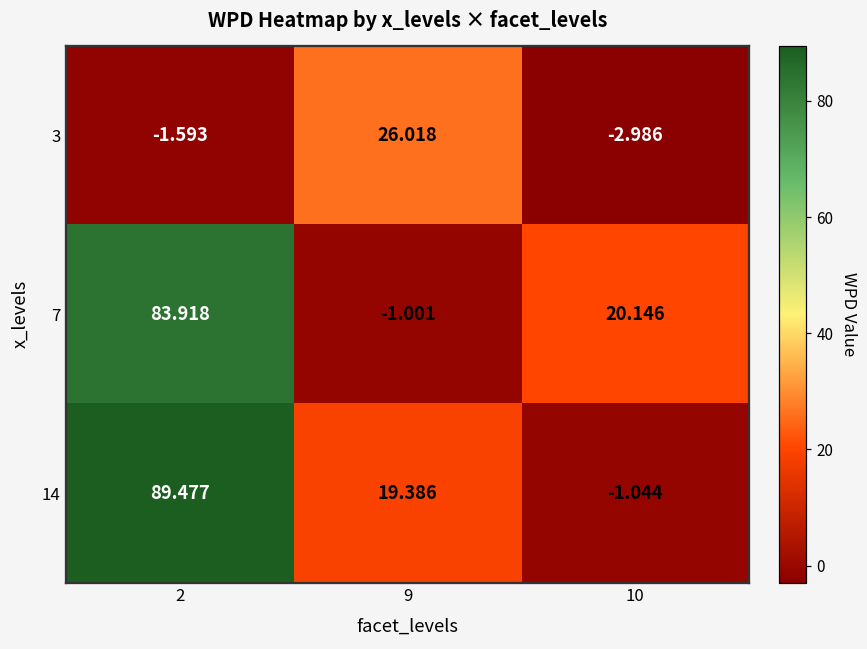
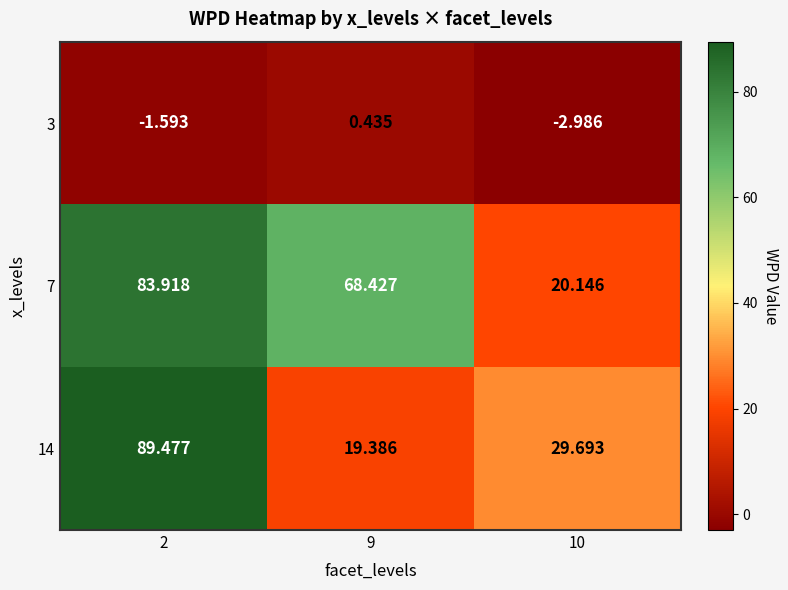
3, 9: 26.018 -> 0.435
7, 9: -1.001 -> 68.427
14, 10: -1.044 -> 29.693
